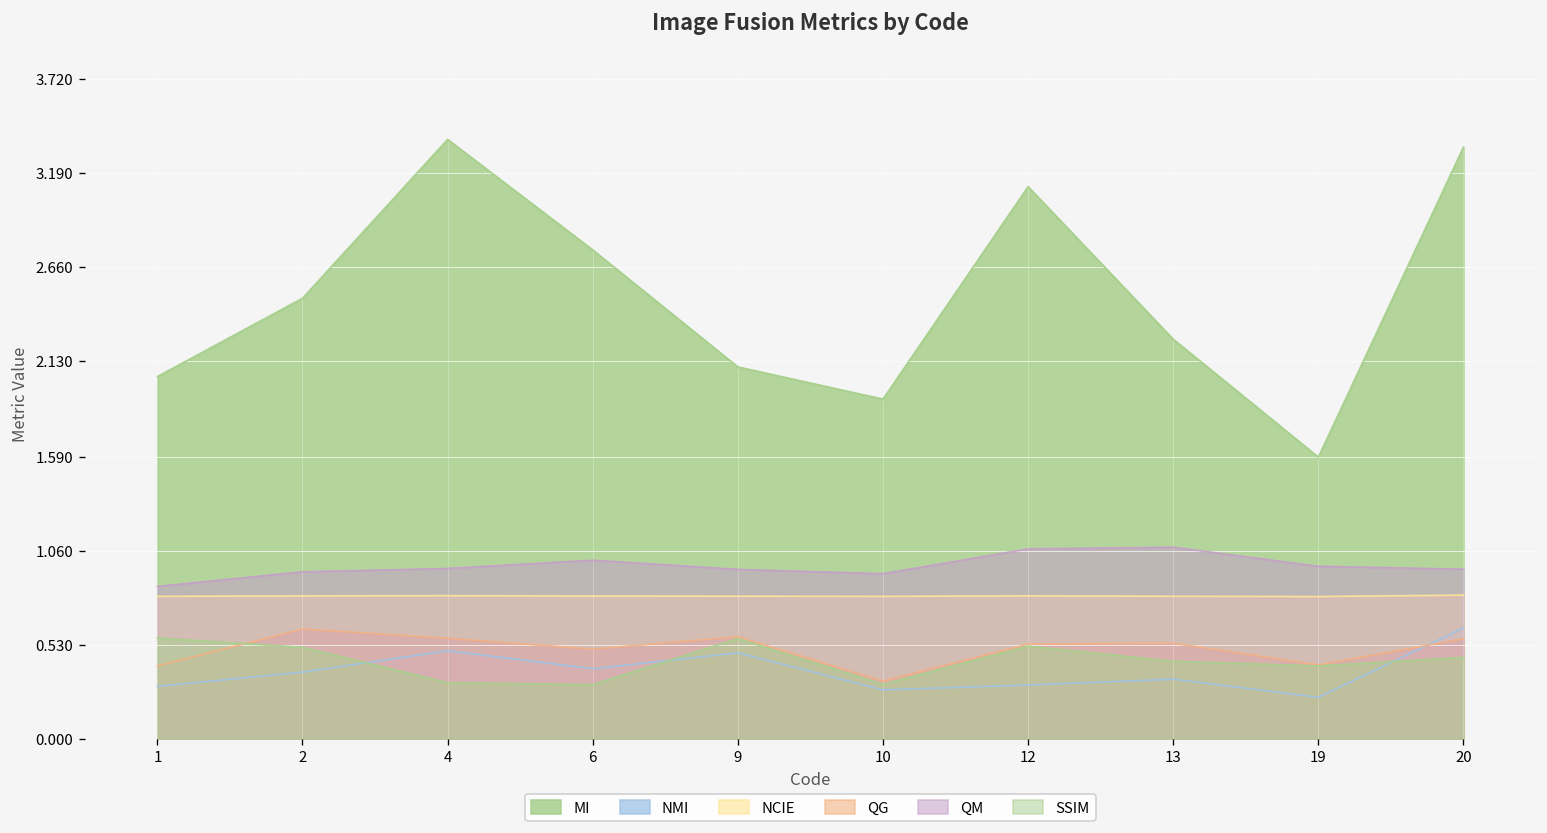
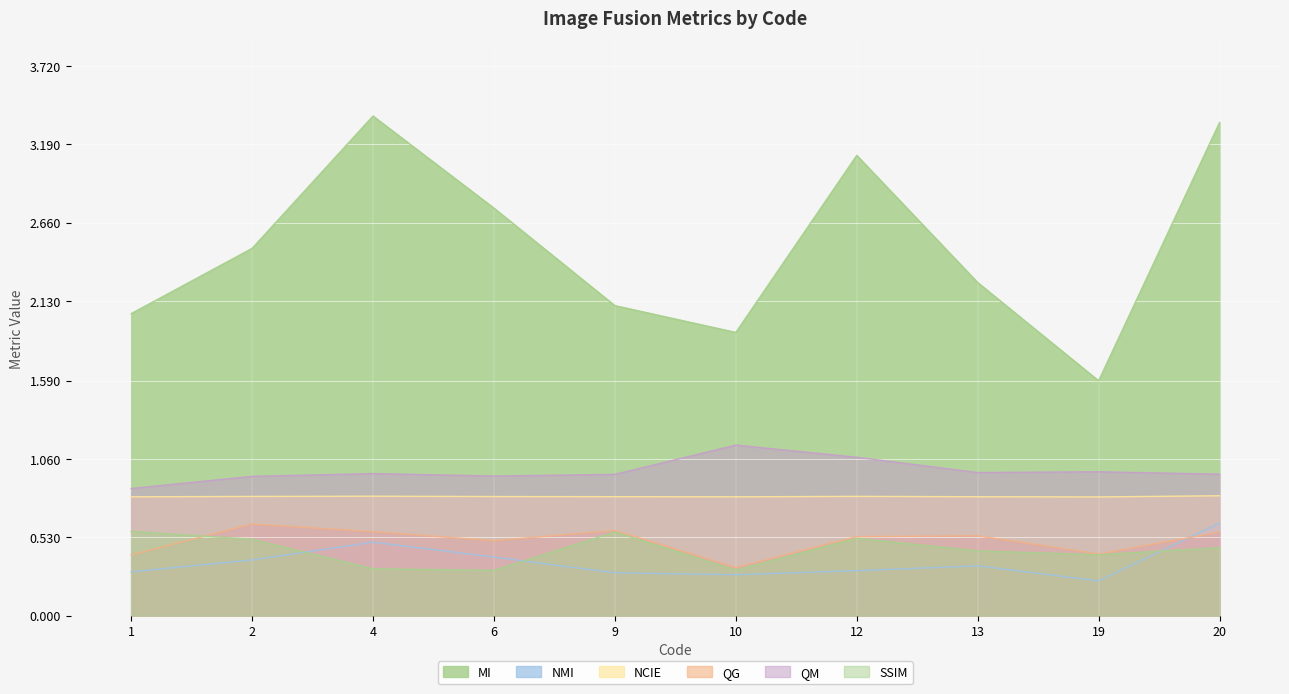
QM, 6: 1.01 -> 0.94
NMI, 9: 0.49 -> 0.29
QM, 10: 0.93 -> 1.15
QM, 13: 1.08 -> 0.97
